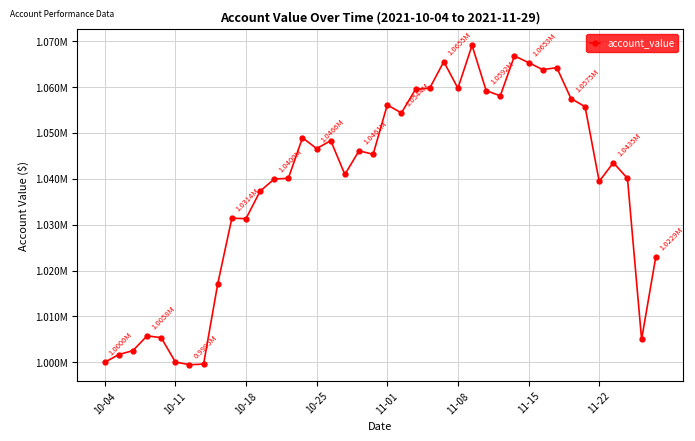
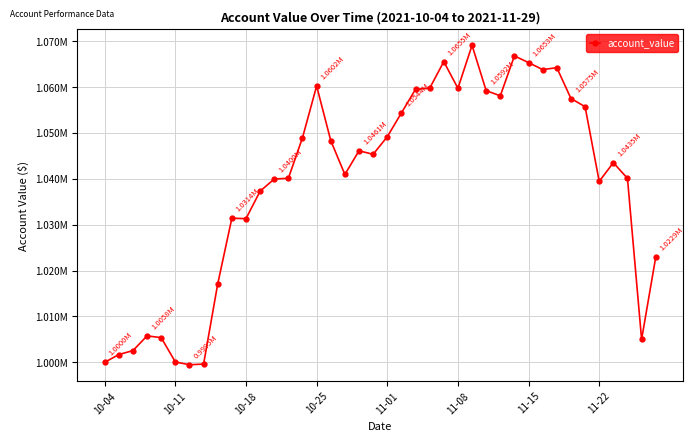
10-25: 1.0466M -> 1.0602M
11-01: 1056000 -> 1049000
